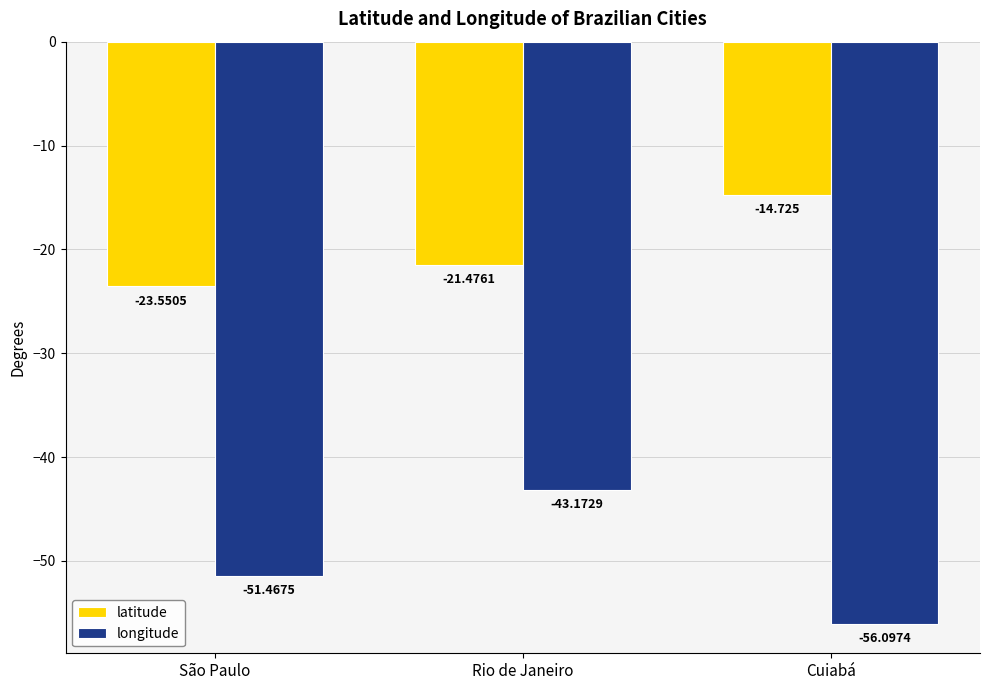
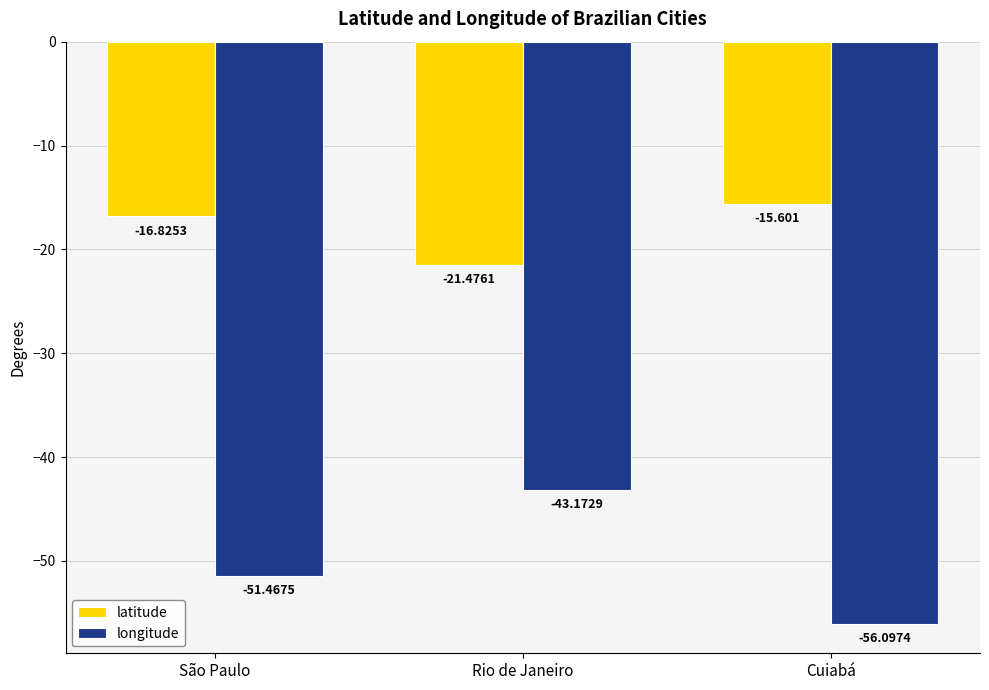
latitude, São Paulo: -23.5505 -> -16.8253
latitude, Cuiabá: -14.725 -> -15.601
